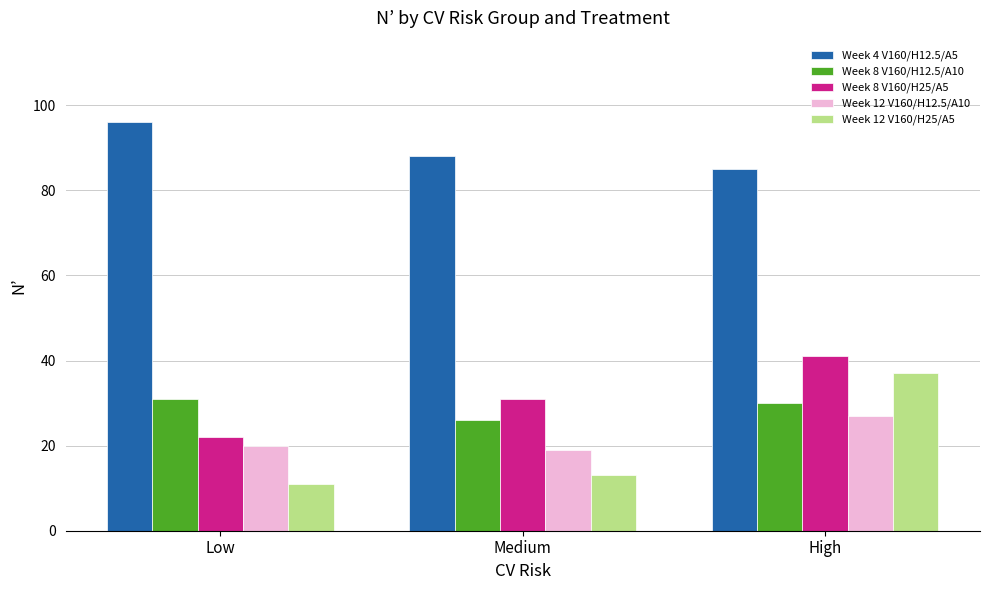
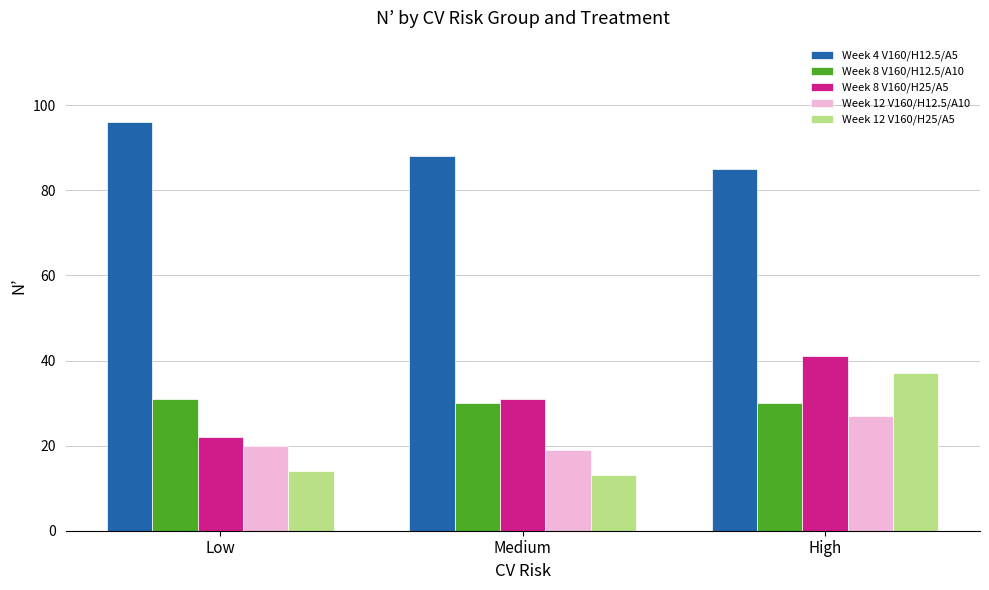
Week 12 V160/H25/A5, Low: 11 -> 14
Week 8 V160/H12.5/A10, Medium: 26 -> 30
